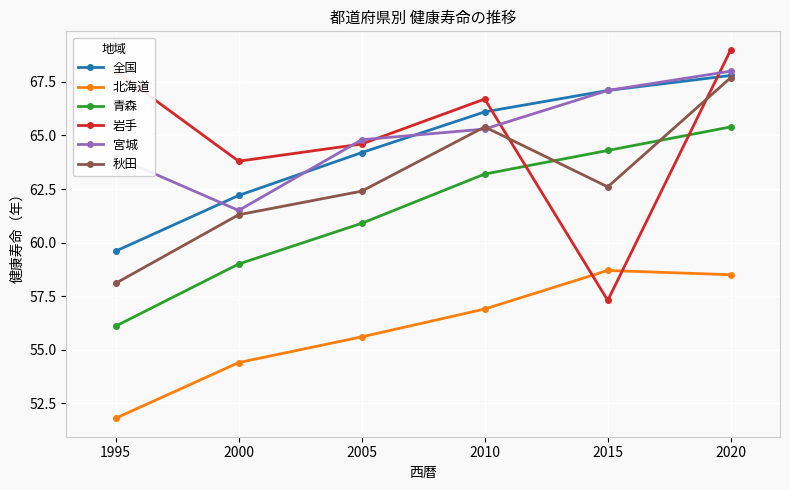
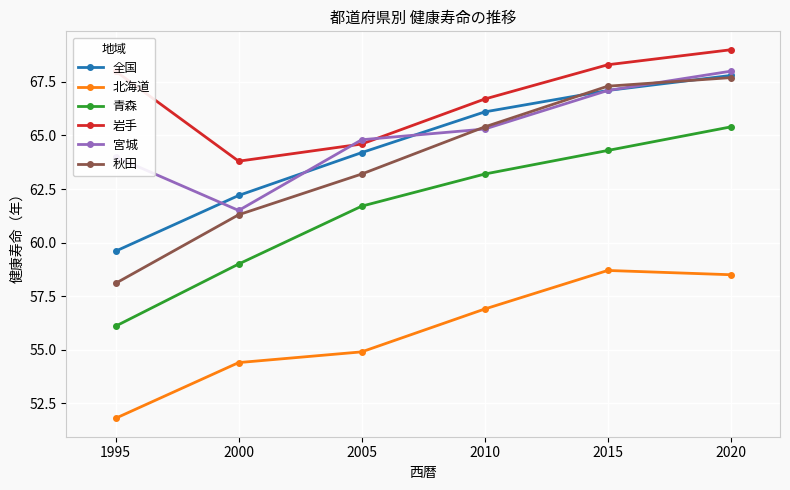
北海道, 2005: 55.6 -> 54.9
青森, 2005: 60.9 -> 61.7
秋田, 2005: 62.4 -> 63.2
岩手, 2015: 57.3 -> 68.3
秋田, 2015: 62.6 -> 67.3
